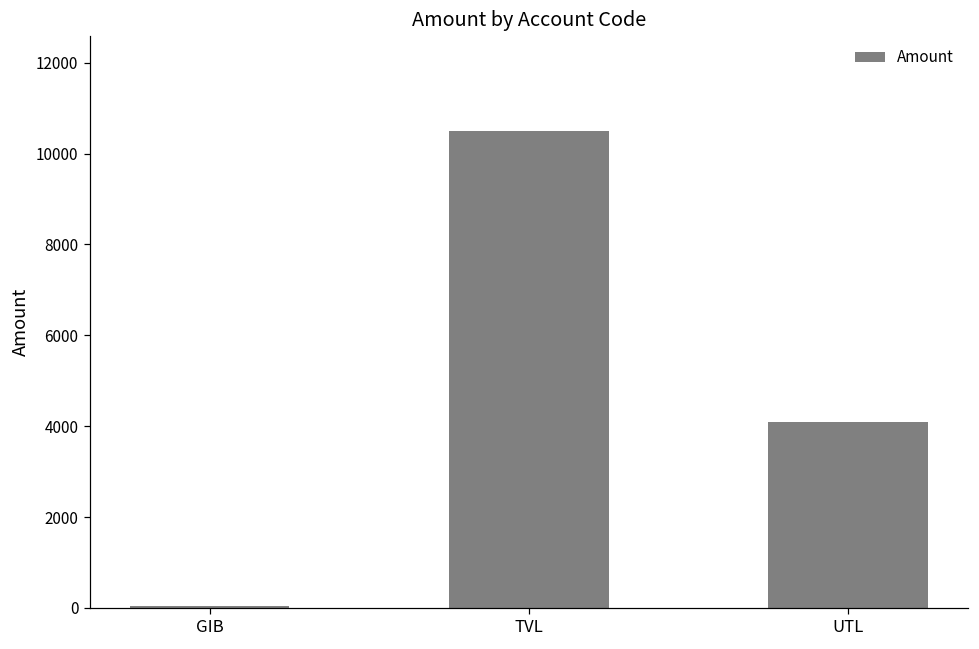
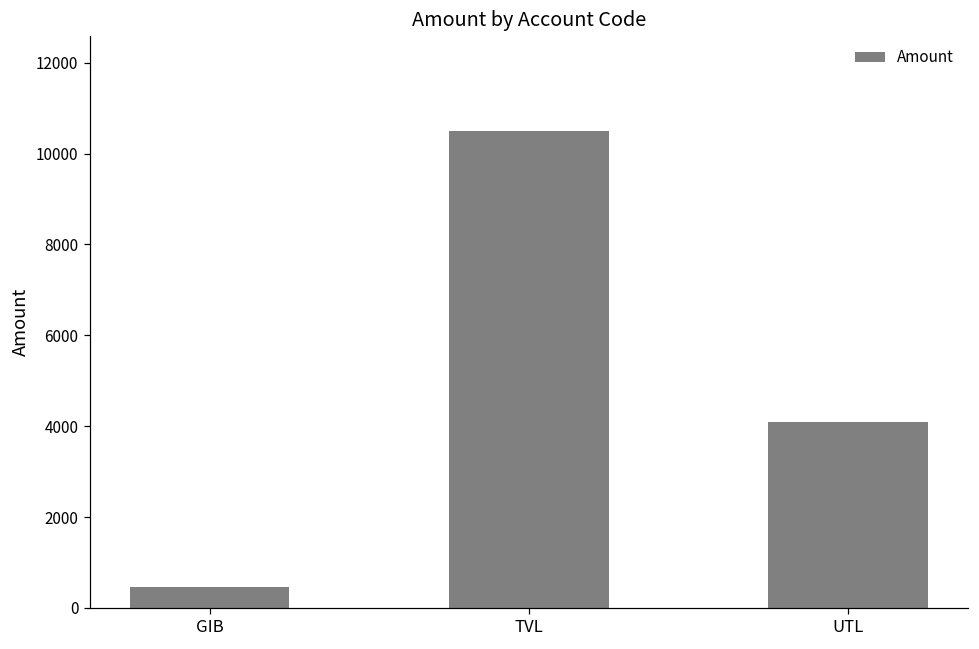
GIB: 100 -> 500
